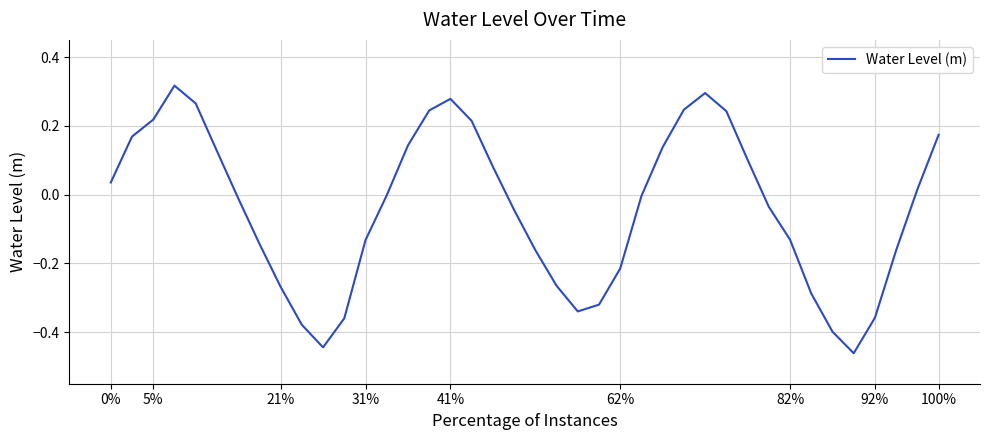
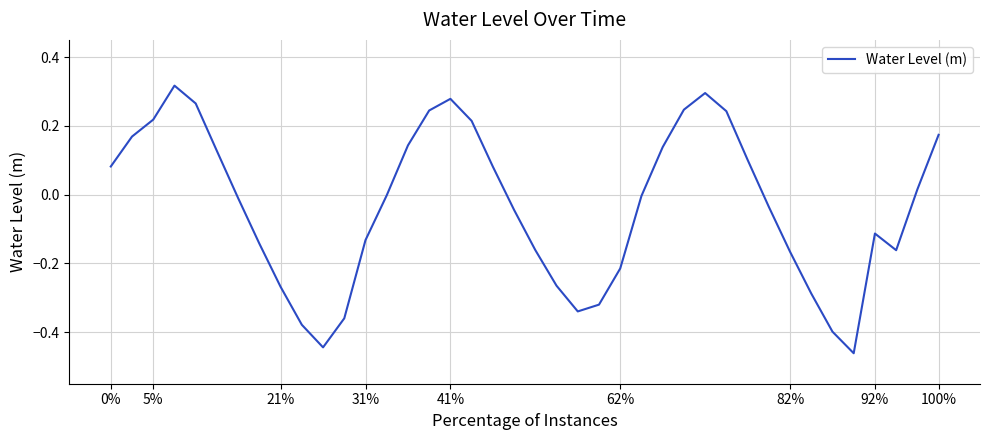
0%: 0.04 -> 0.08
82%: -0.13 -> -0.17
92%: -0.36 -> -0.11
